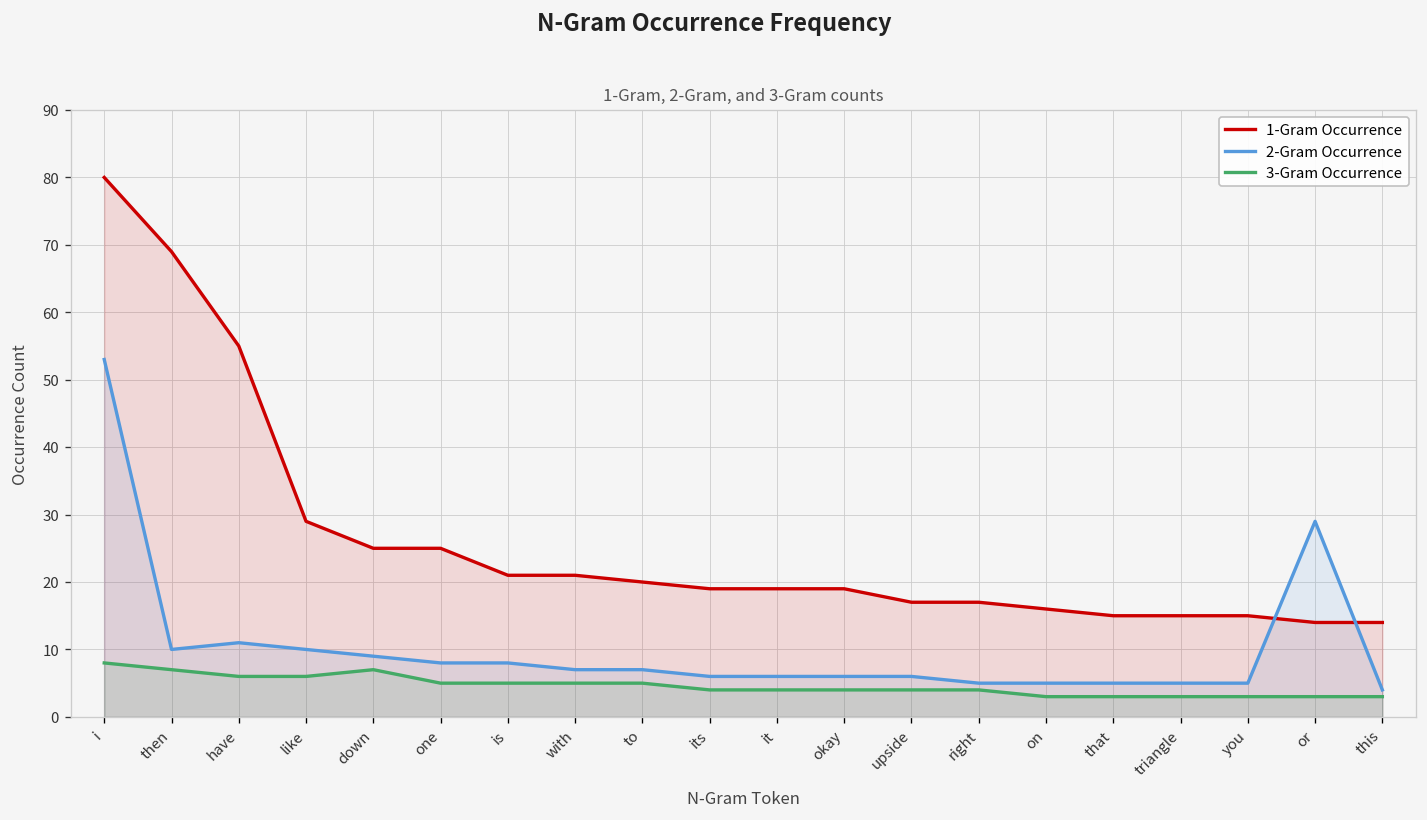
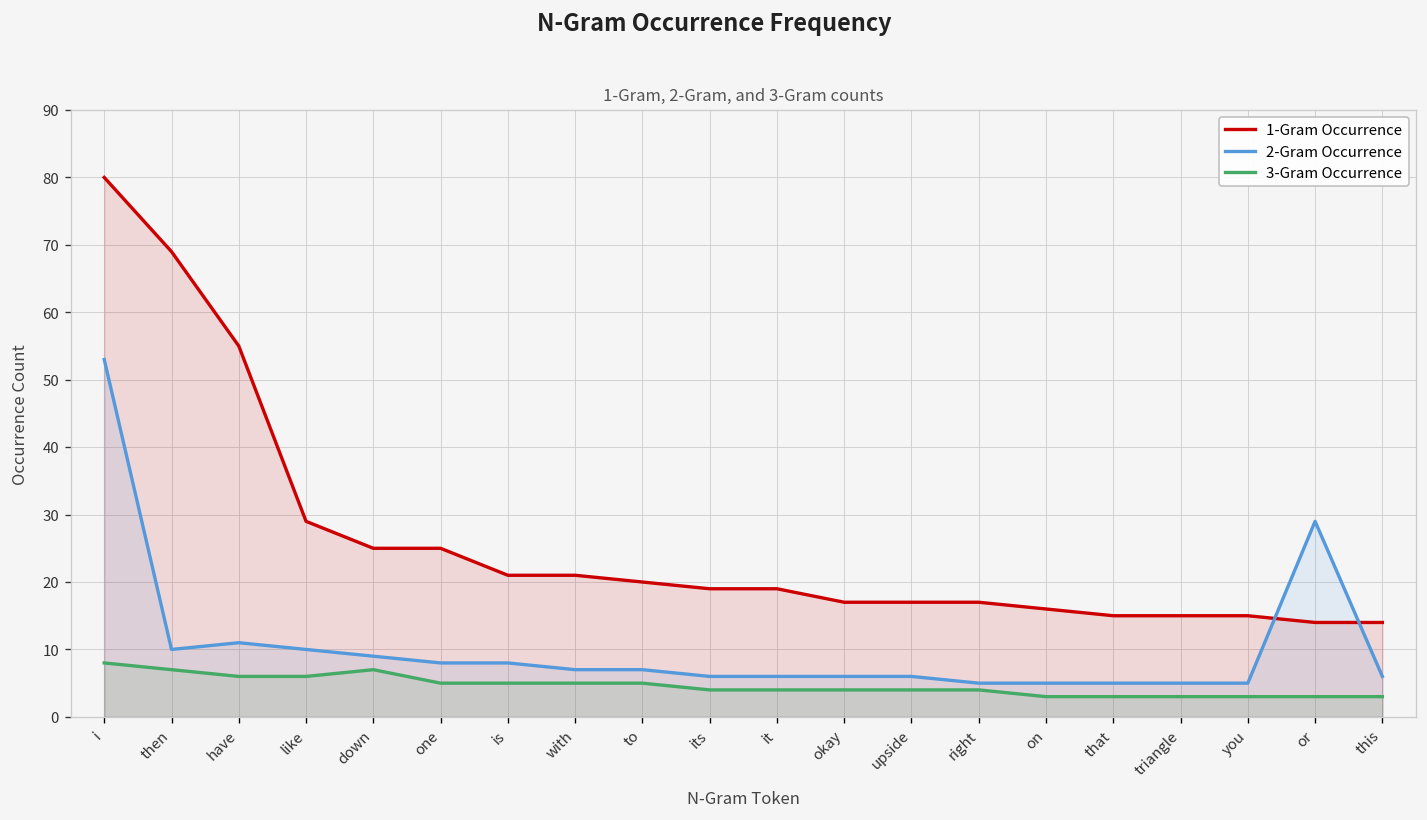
1-Gram Occurrence, okay: 19 -> 17
2-Gram Occurrence, this: 4 -> 6
